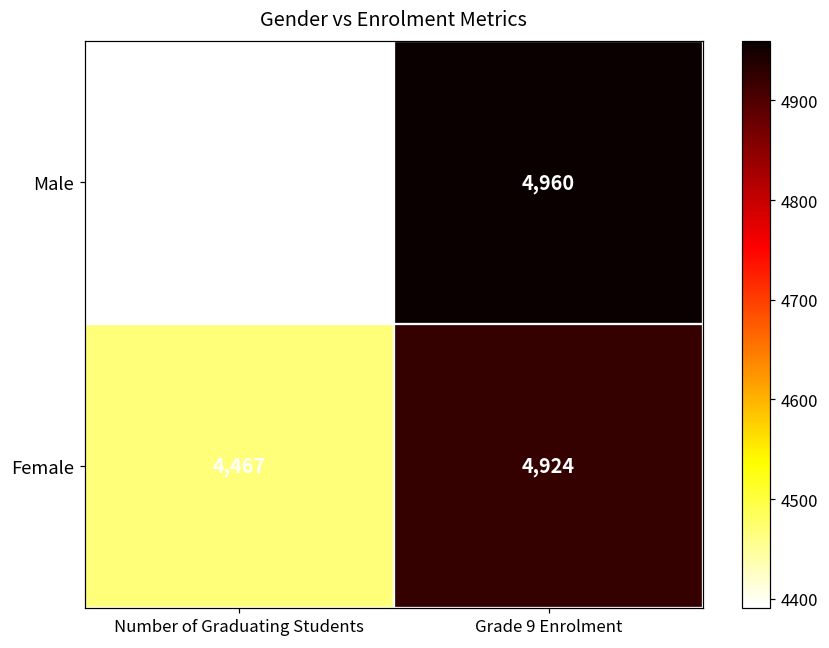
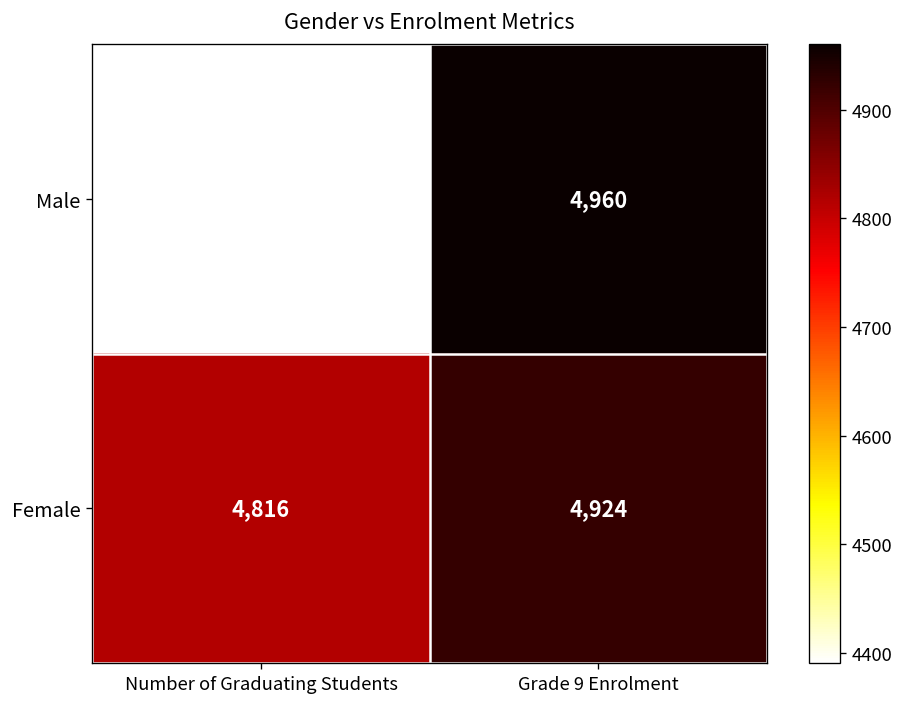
Female, Number of Graduating Students: 4,467 -> 4,816
